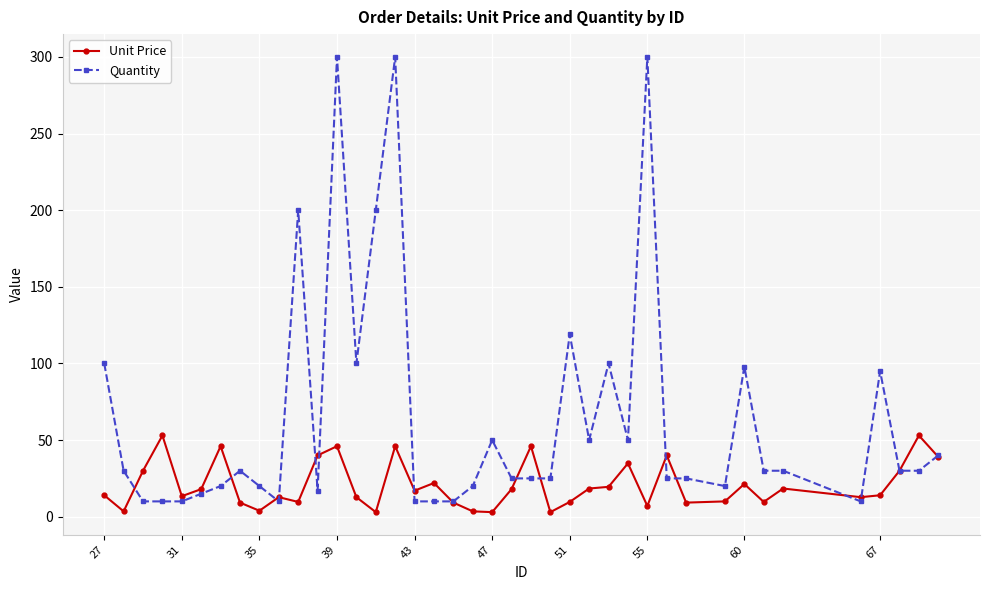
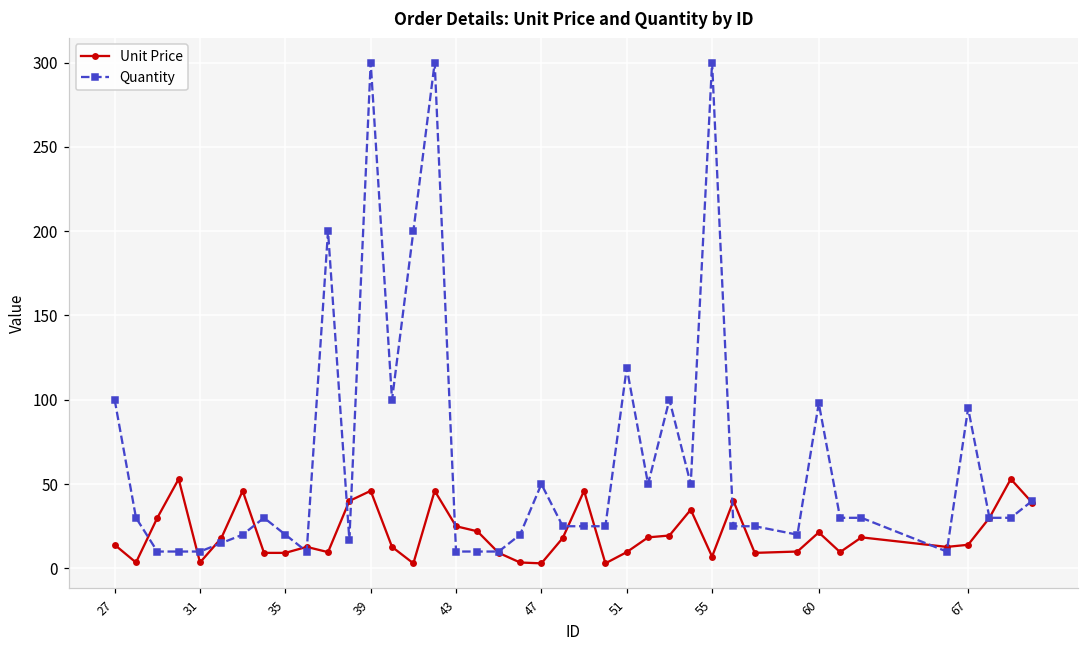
Unit Price, 31: 13 -> 4
Unit Price, 35: 4 -> 9
Unit Price, 43: 17 -> 25
